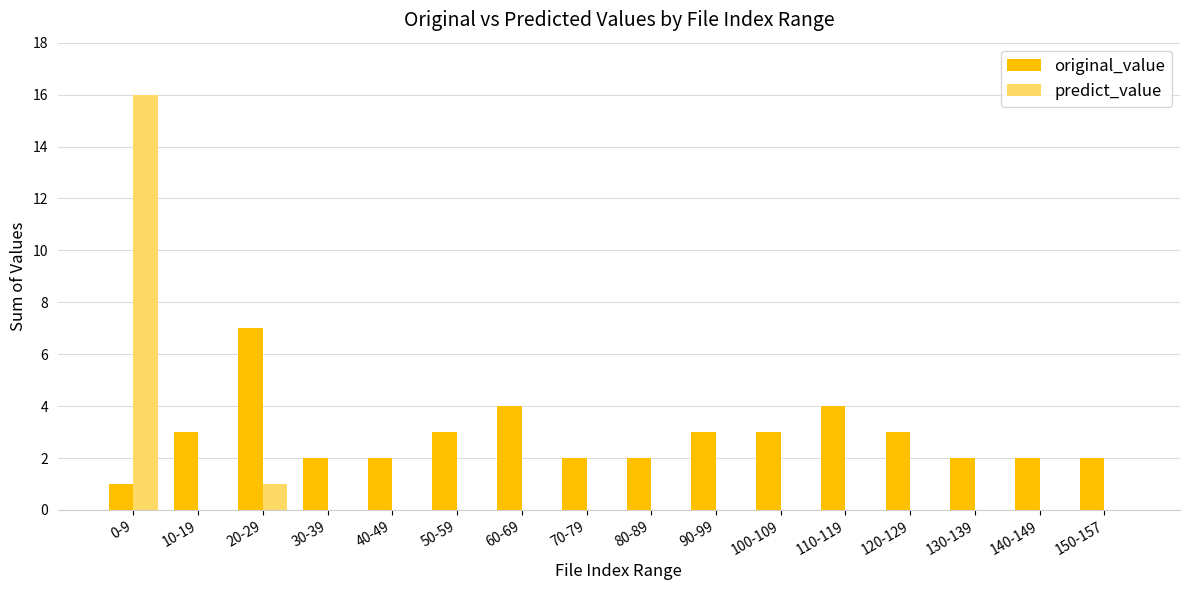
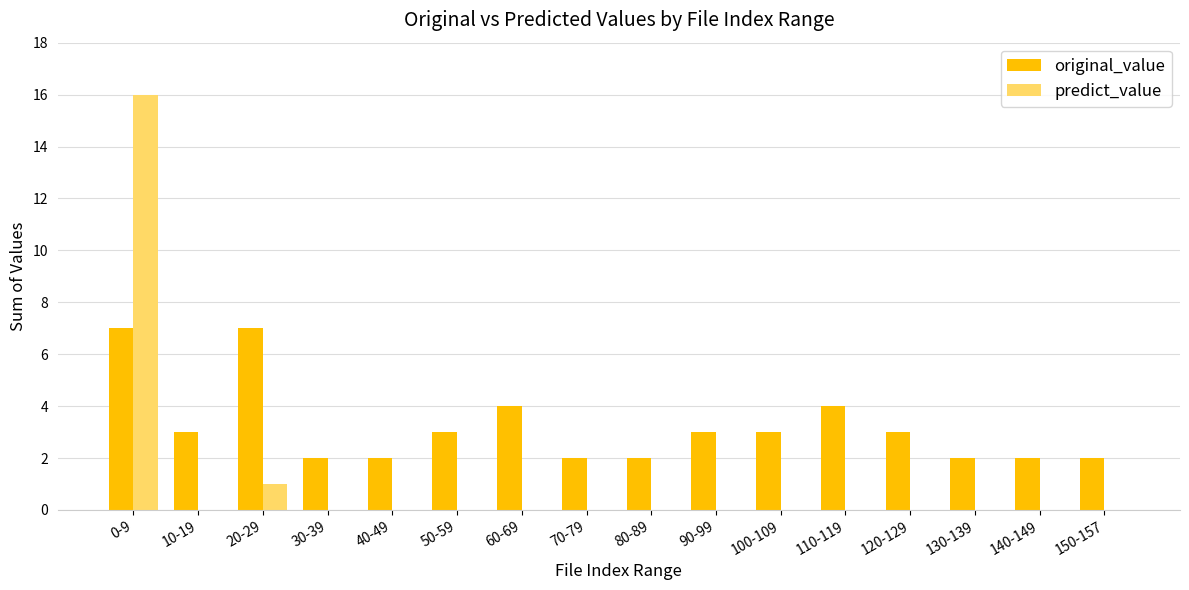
original_value, 0-9: 1 -> 7
